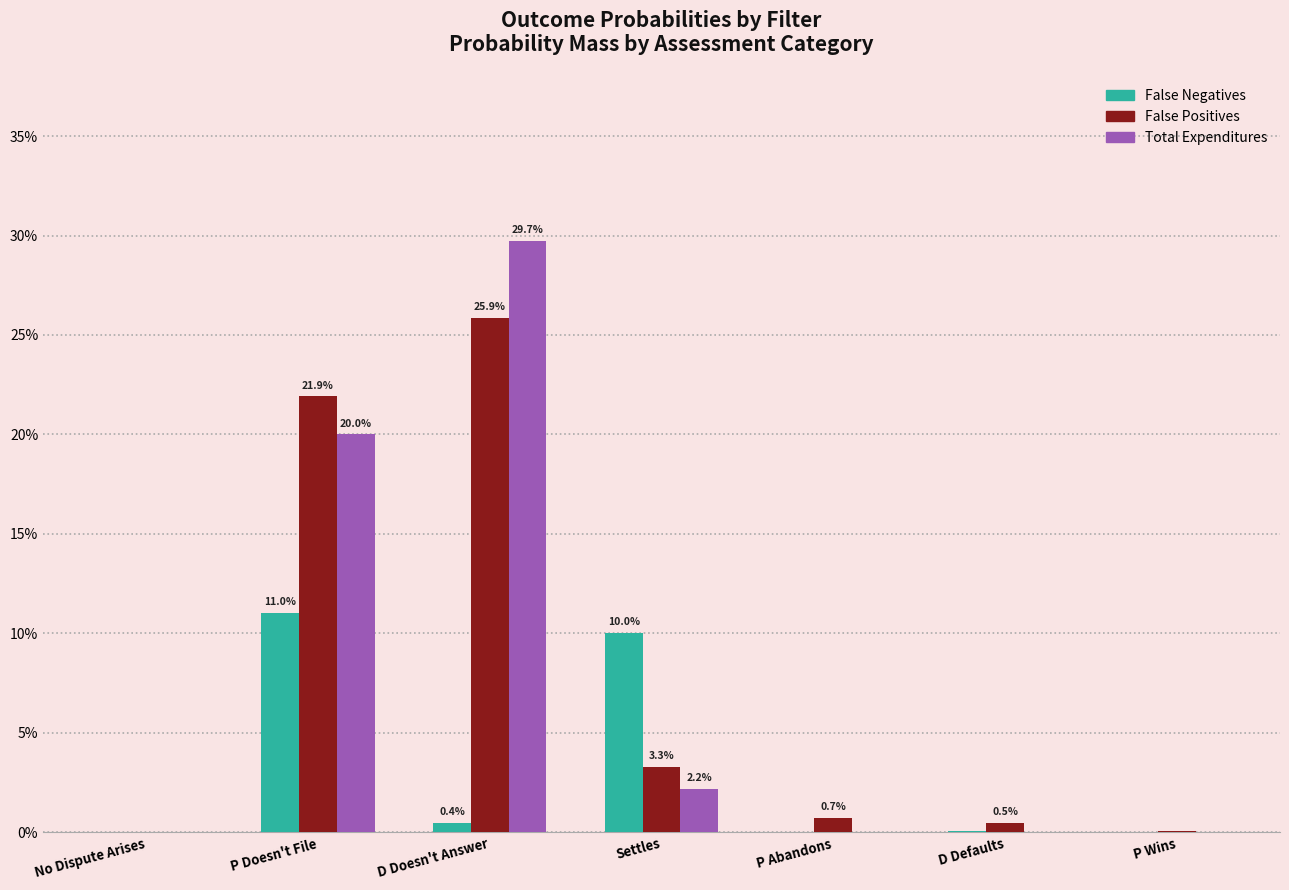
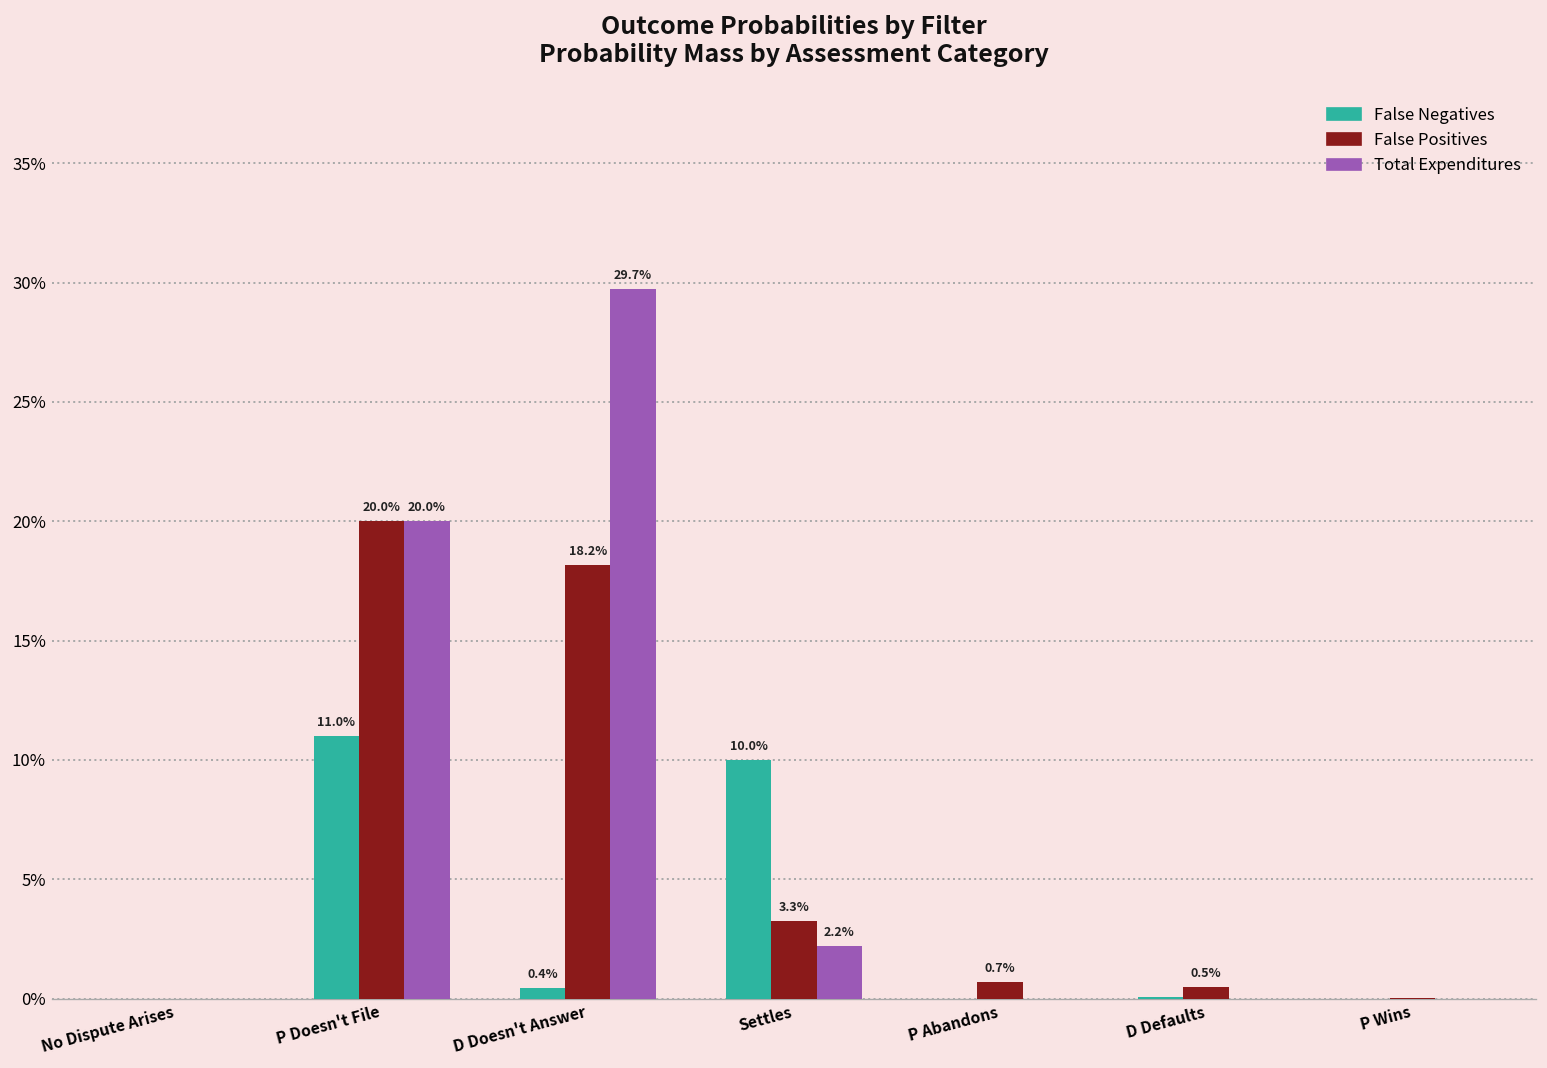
False Positives, P Doesn't File: 21.9% -> 20.0%
False Positives, D Doesn't Answer: 25.9% -> 18.2%
